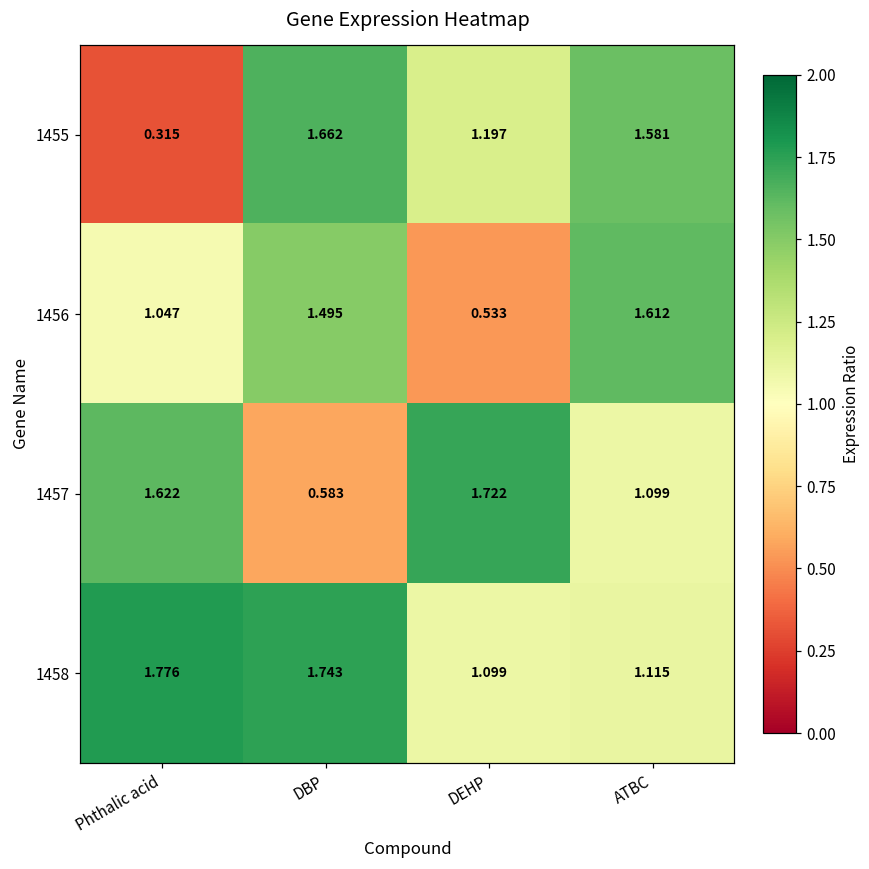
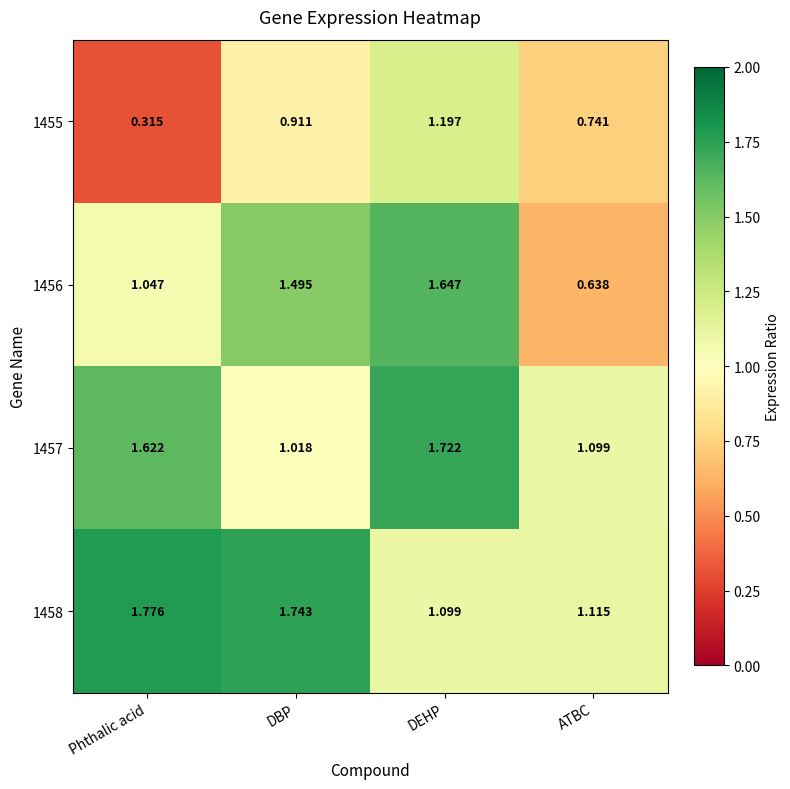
1455, DBP: 1.662 -> 0.911
1455, ATBC: 1.581 -> 0.741
1456, DEHP: 0.533 -> 1.647
1456, ATBC: 1.612 -> 0.638
1457, DBP: 0.583 -> 1.018
